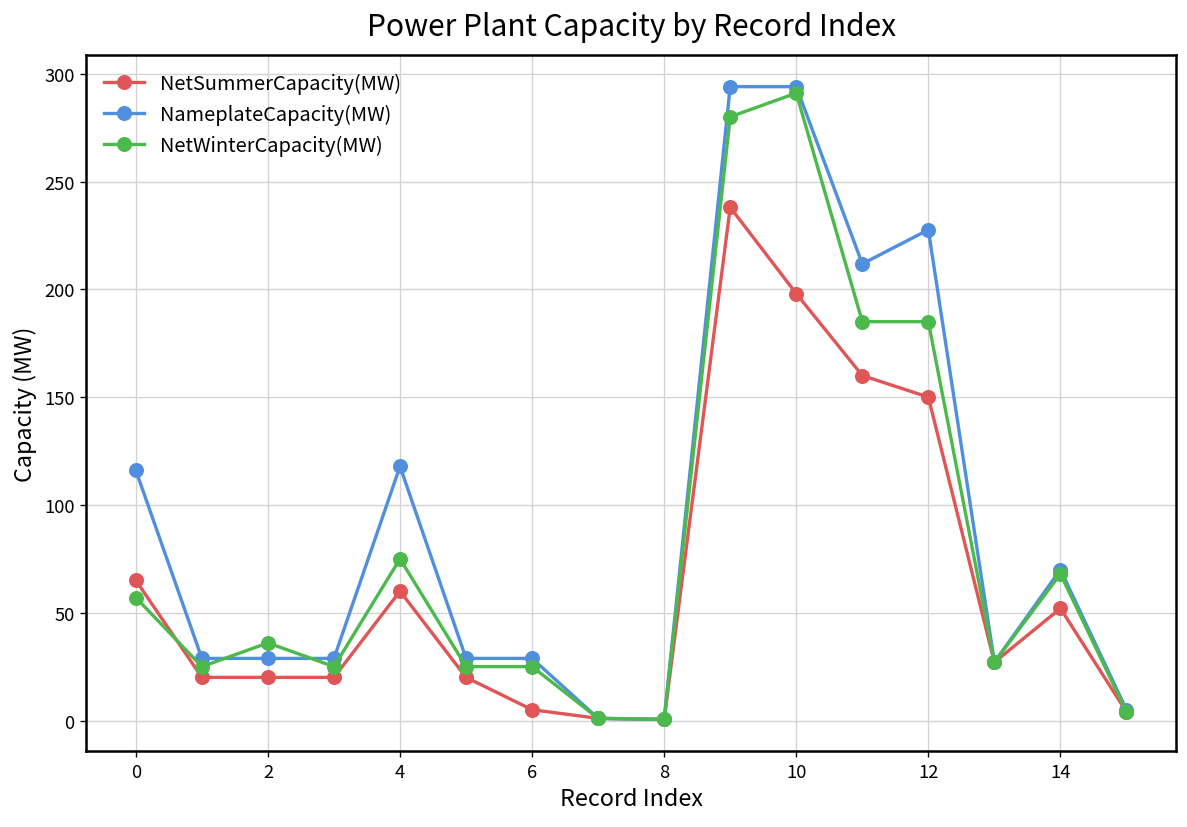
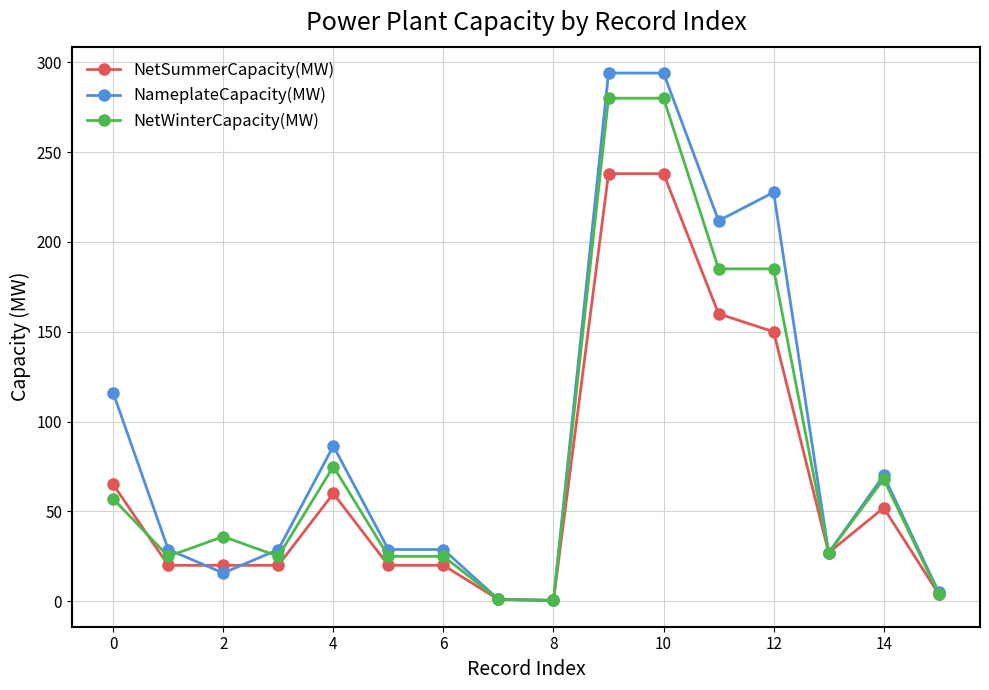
NameplateCapacity(MW), 2: 29 -> 16
NameplateCapacity(MW), 4: 118 -> 86
NetSummerCapacity(MW), 6: 5 -> 20
NetSummerCapacity(MW), 10: 198 -> 238
NetWinterCapacity(MW), 10: 291 -> 280
